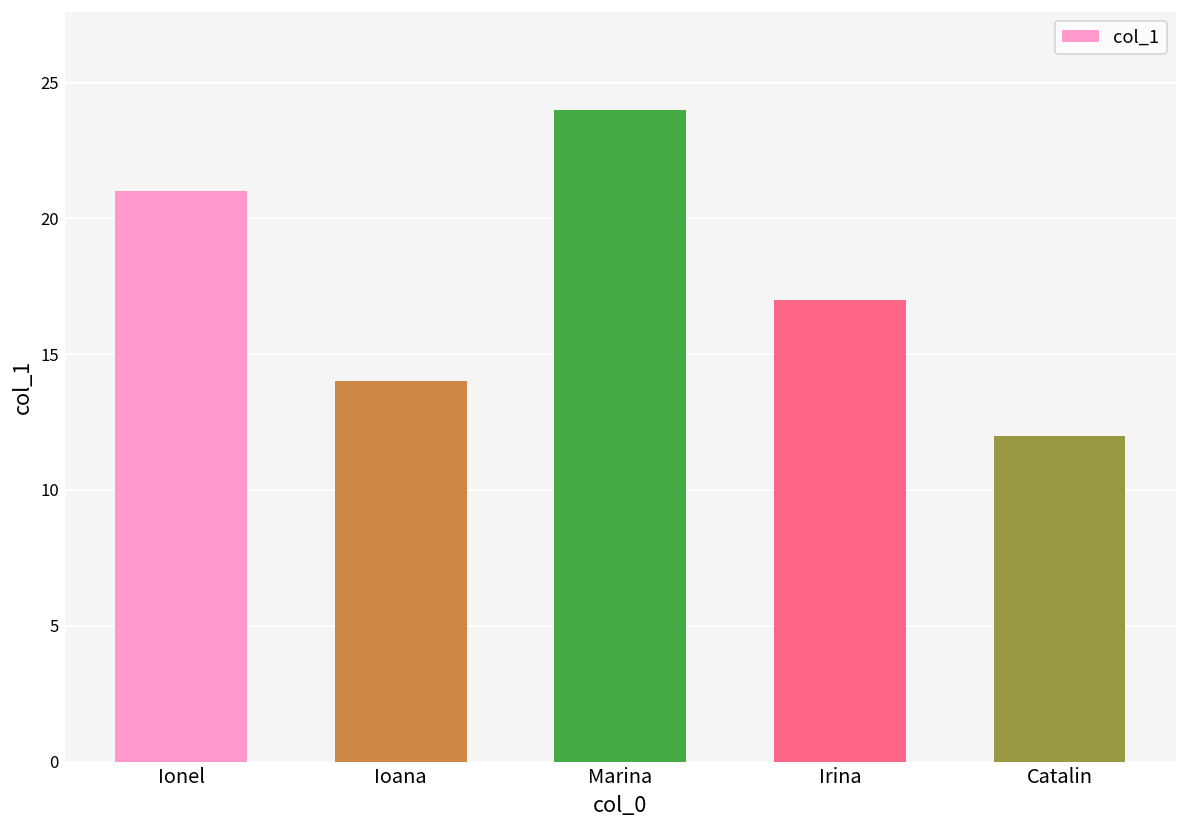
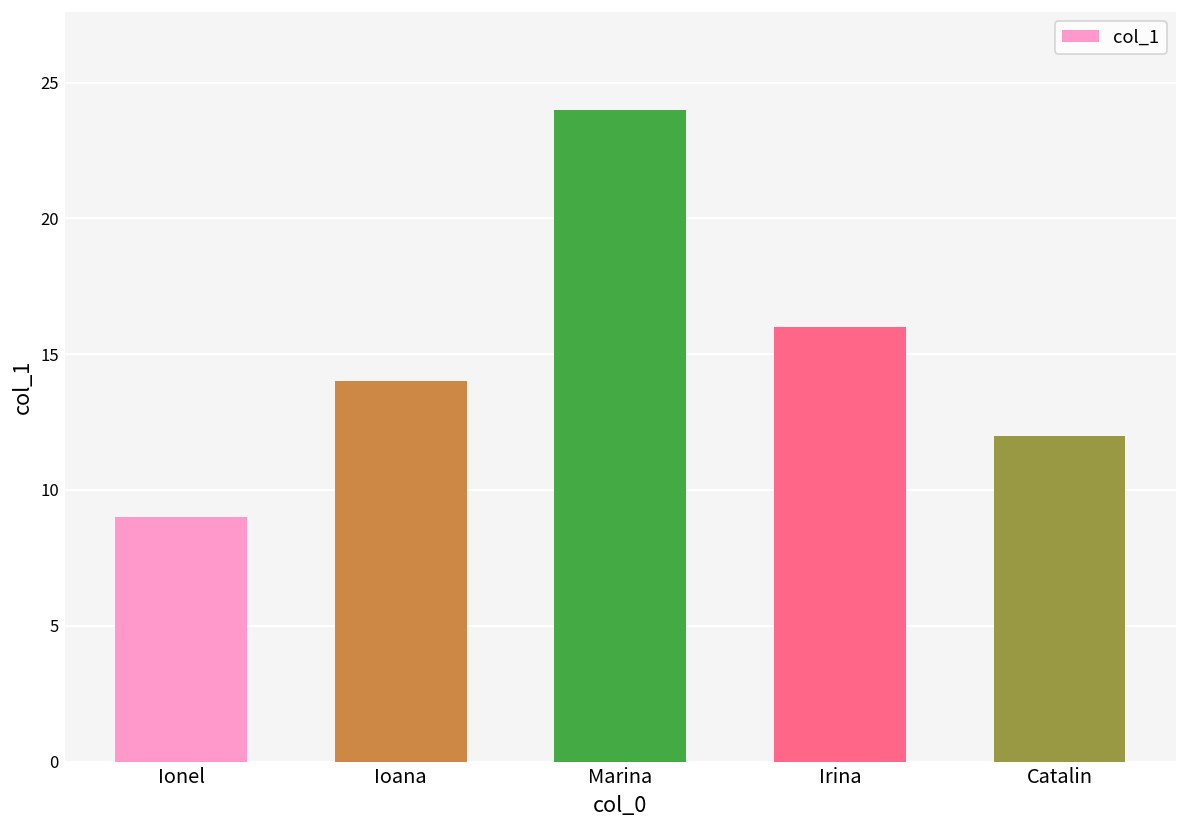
Ionel: 21 -> 9
Irina: 17 -> 16
